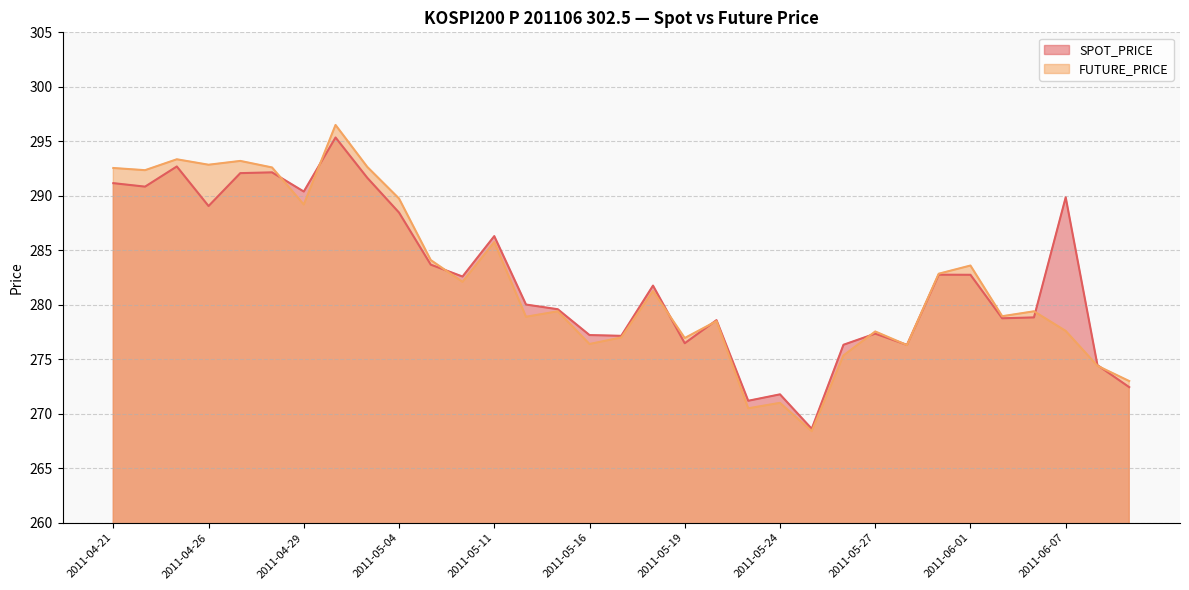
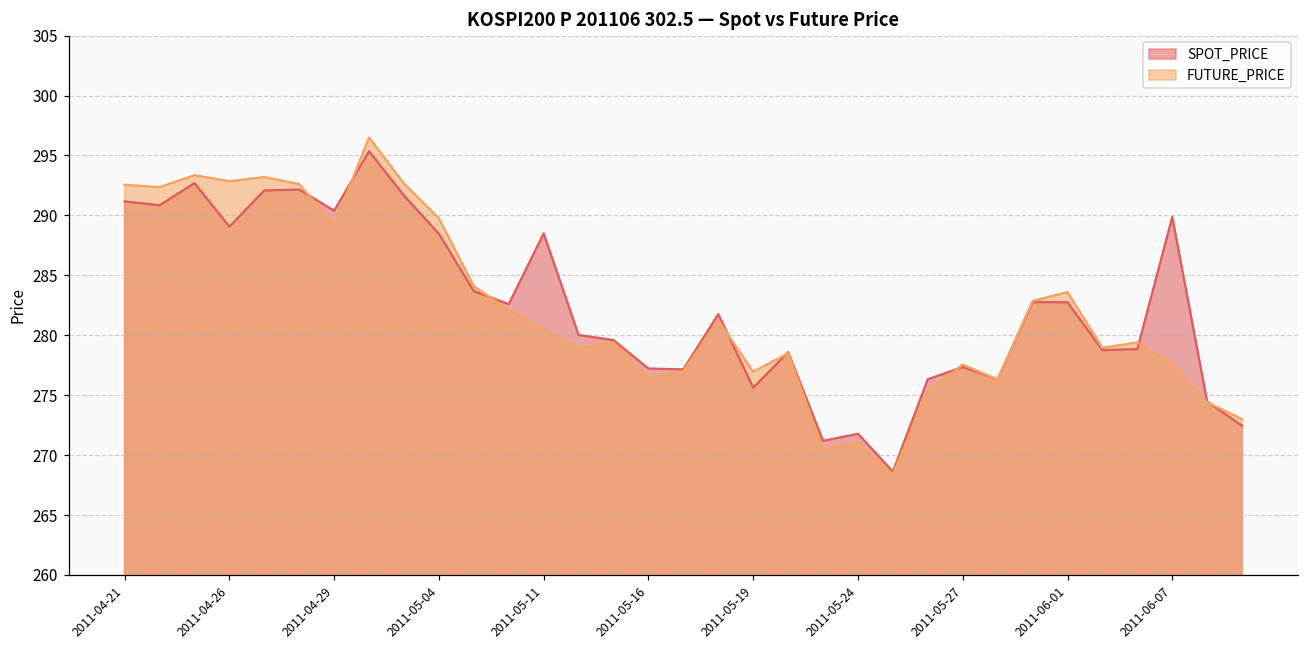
SPOT_PRICE, 2011-05-11: 286.3 -> 288.5
FUTURE_PRICE, 2011-05-11: 285.8 -> 280.5
SPOT_PRICE, 2011-05-19: 276.5 -> 275.6
